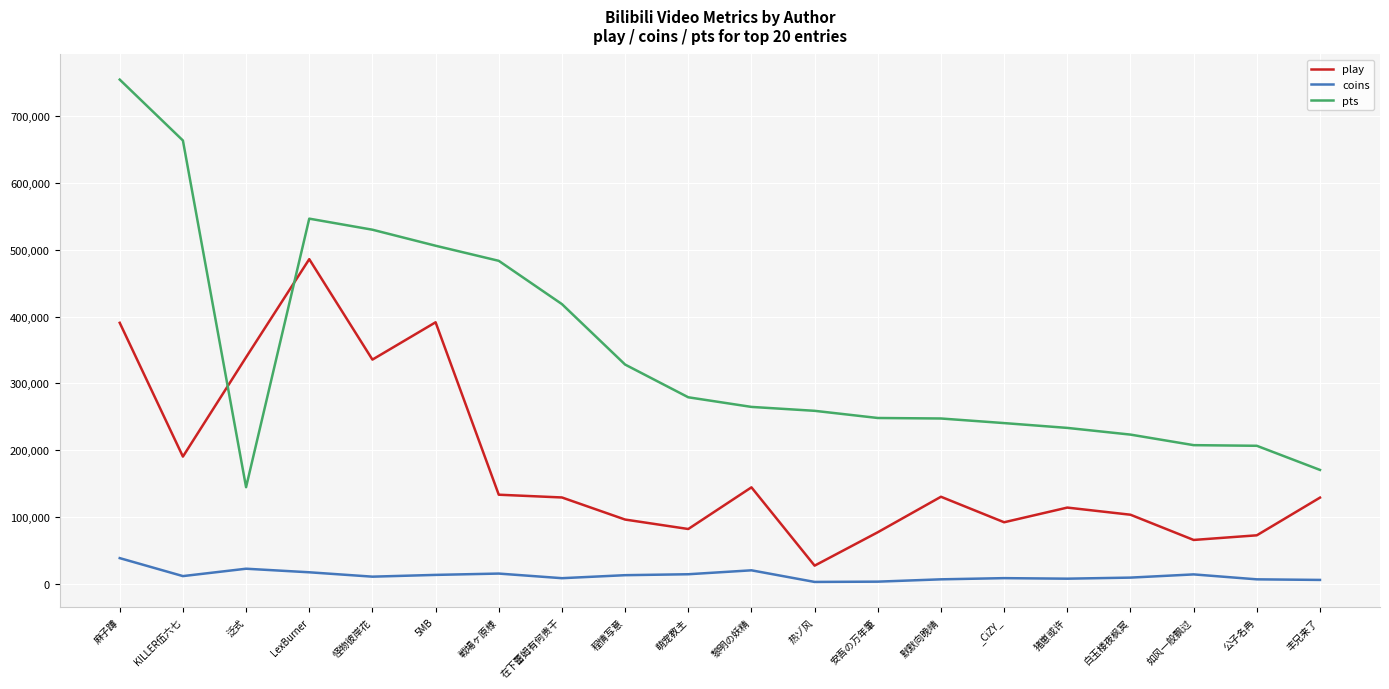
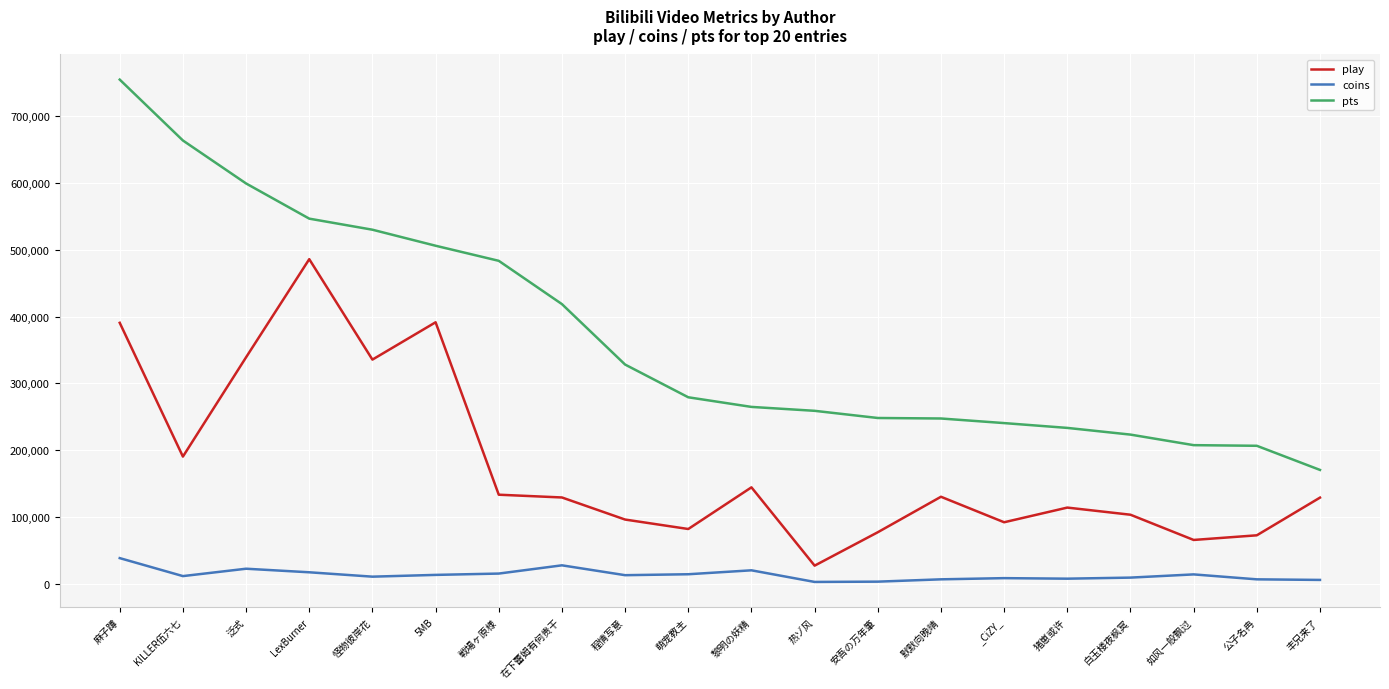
pts, 泛式: 140,000 -> 600,000
coins, 在下蕾姆有何贵干: 10,000 -> 30,000
